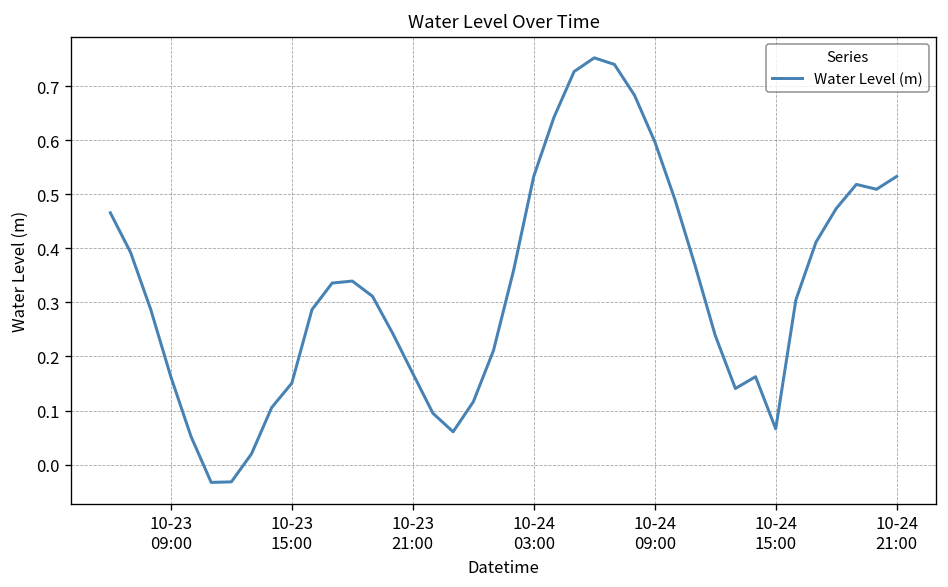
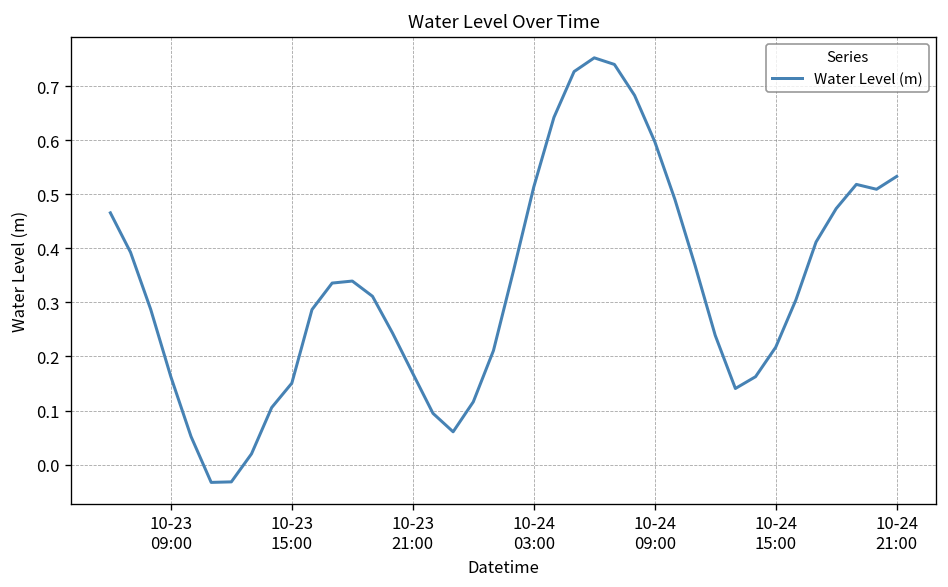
10-24 03:00: 0.53 -> 0.51
10-24 15:00: 0.07 -> 0.22
